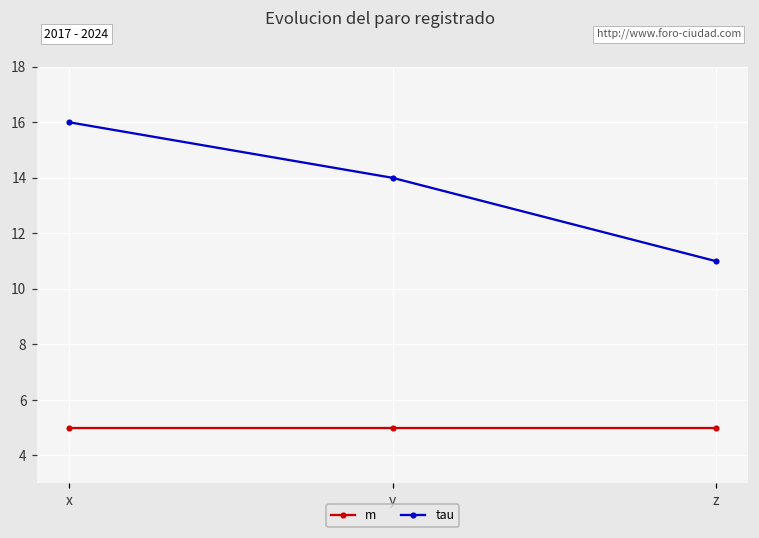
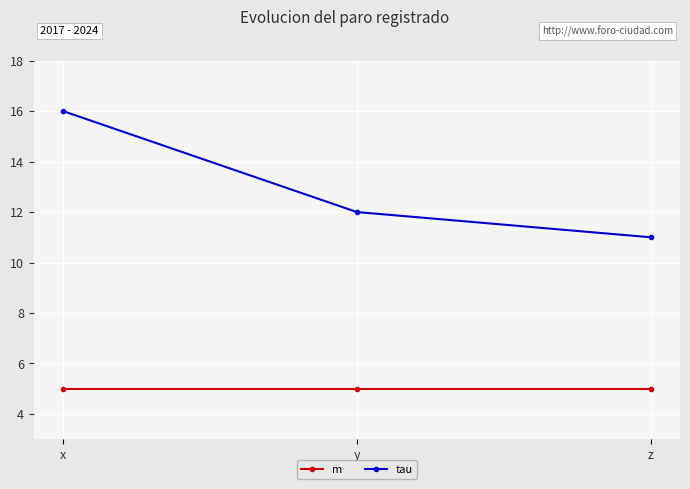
tau, y: 14 -> 12
